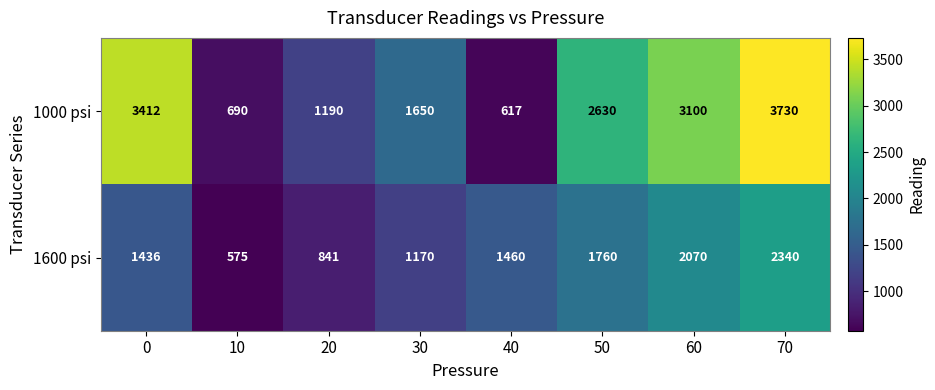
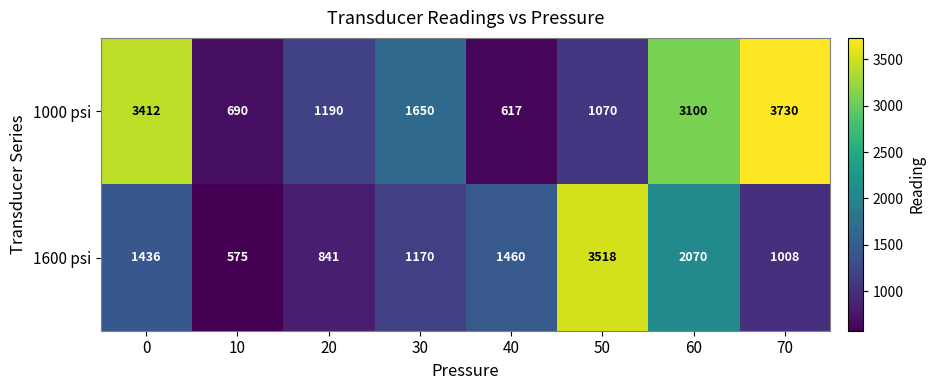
1000 psi, 50: 2630 -> 1070
1600 psi, 50: 1760 -> 3518
1600 psi, 70: 2340 -> 1008
